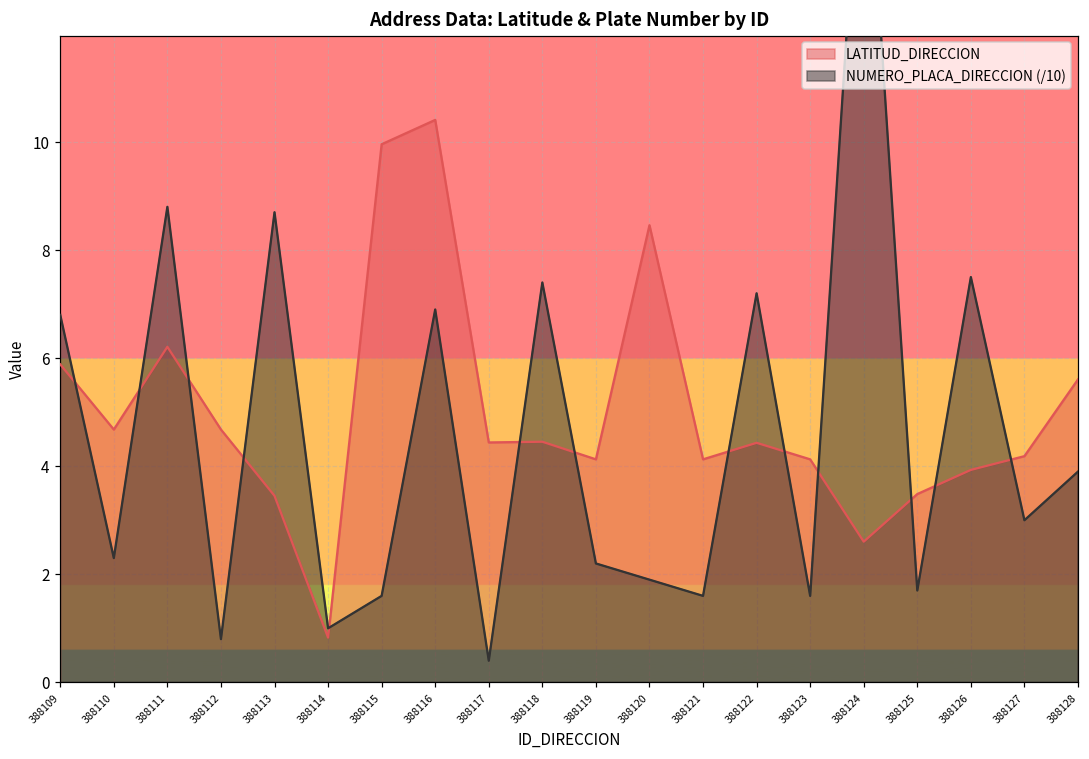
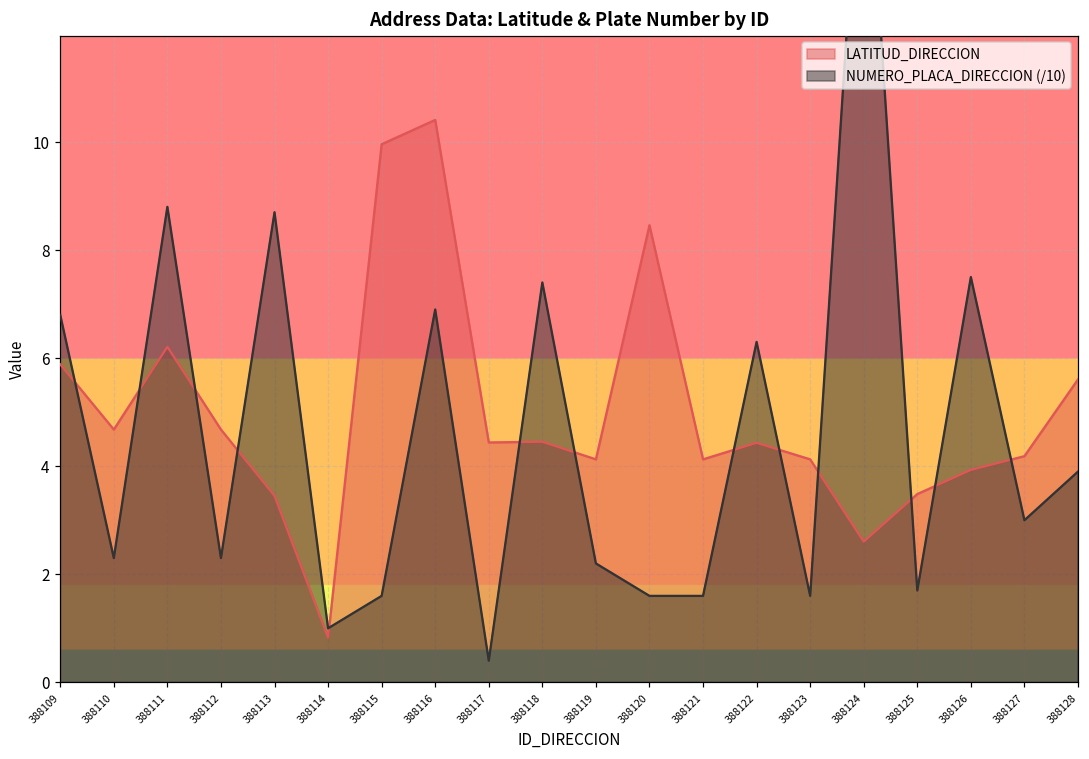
NUMERO_PLACA_DIRECCION (/10), 388112: 0.8 -> 2.3
NUMERO_PLACA_DIRECCION (/10), 388120: 1.9 -> 1.6
NUMERO_PLACA_DIRECCION (/10), 388122: 7.2 -> 6.3
